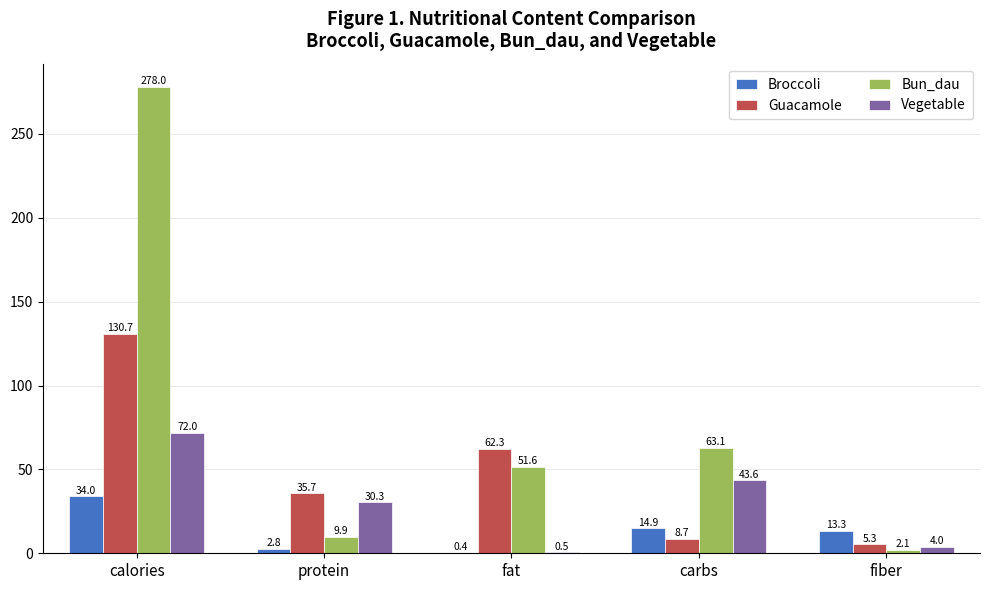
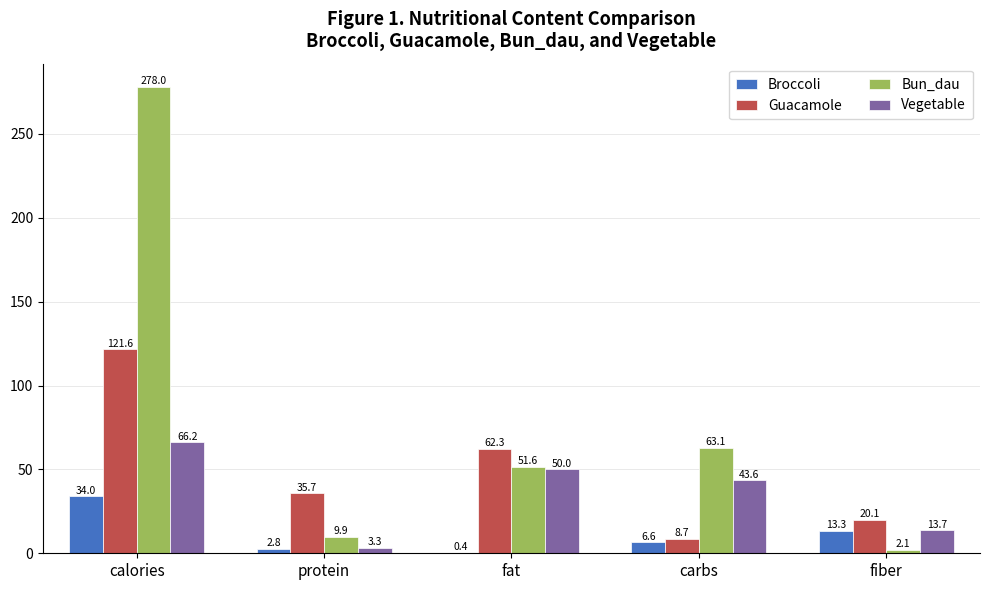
Guacamole, calories: 130.7 -> 121.6
Vegetable, calories: 72.0 -> 66.2
Vegetable, protein: 30.3 -> 3.3
Vegetable, fat: 0.5 -> 50.0
Broccoli, carbs: 14.9 -> 6.6
Guacamole, fiber: 5.3 -> 20.1
Vegetable, fiber: 4.0 -> 13.7
